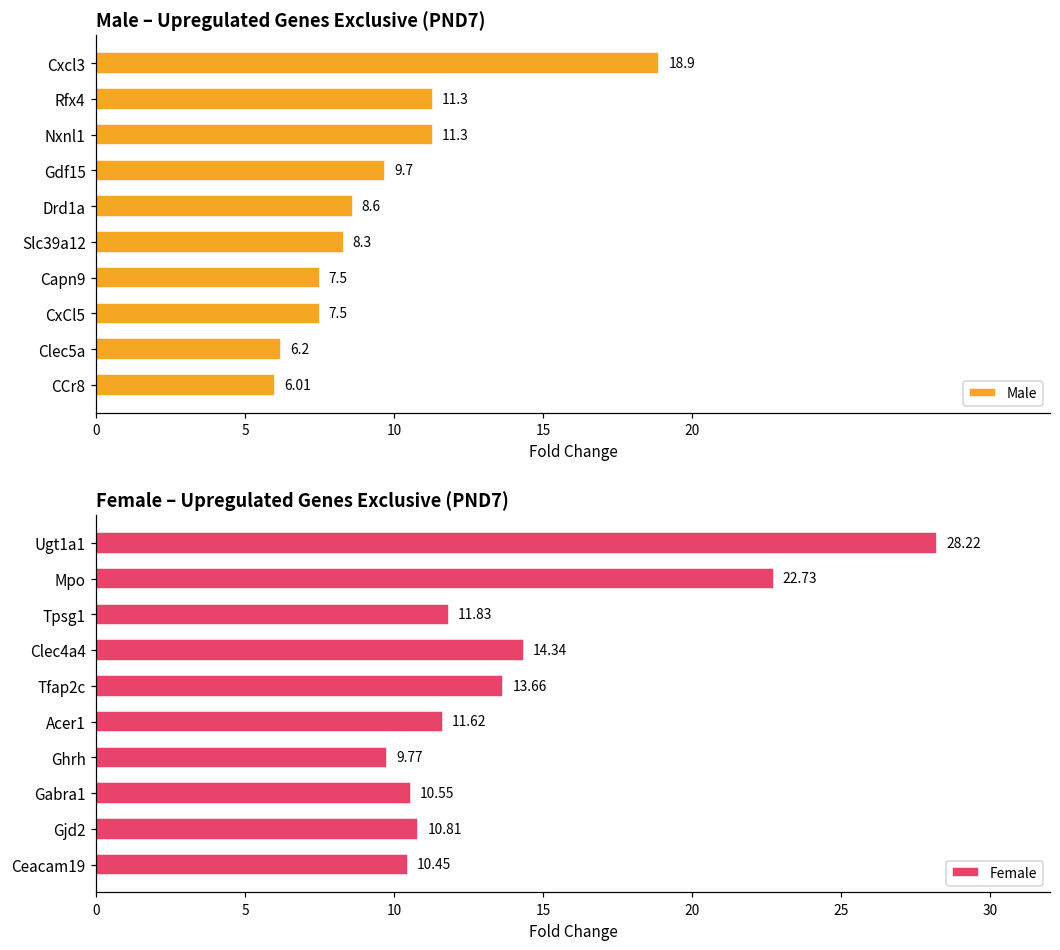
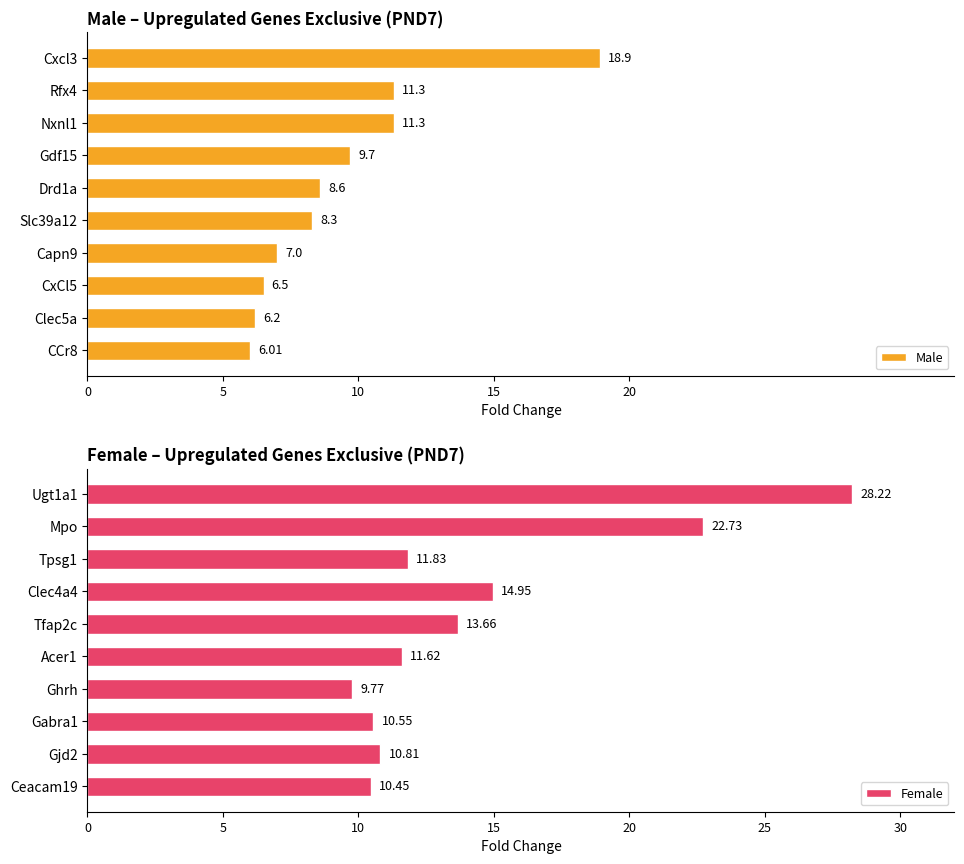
Male – Upregulated Genes Exclusive (PND7), Capn9: 7.5 -> 7.0
Male – Upregulated Genes Exclusive (PND7), CxCl5: 7.5 -> 6.5
Female – Upregulated Genes Exclusive (PND7), Clec4a4: 14.34 -> 14.95
